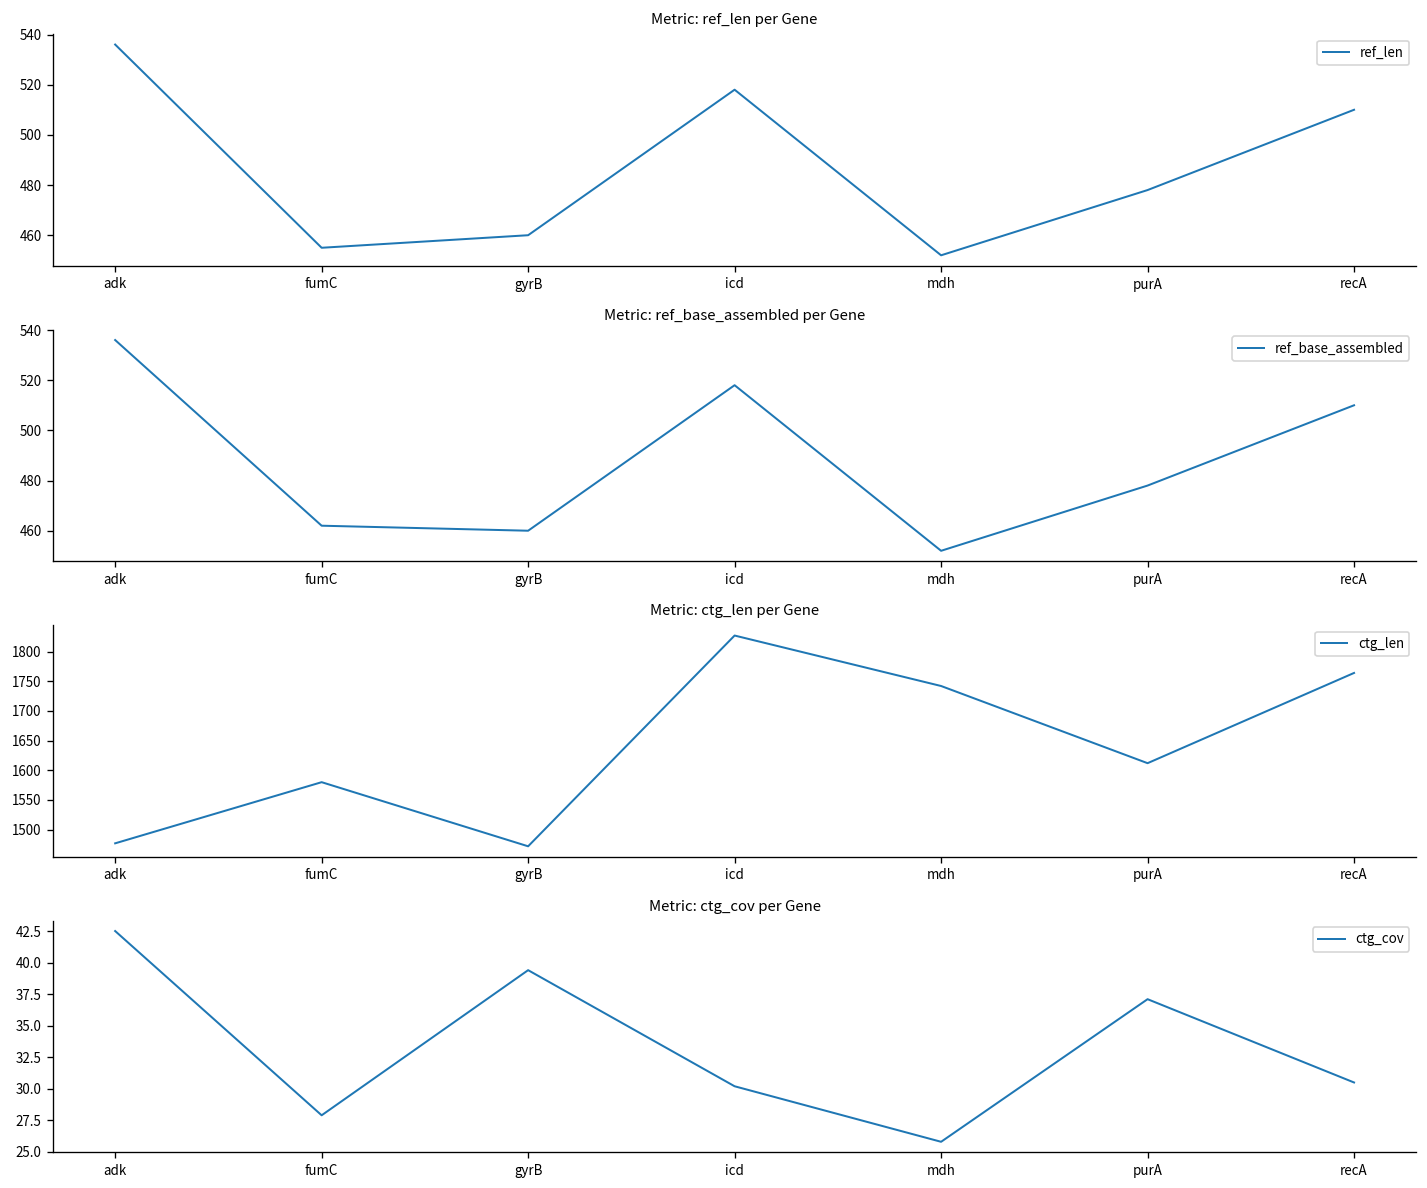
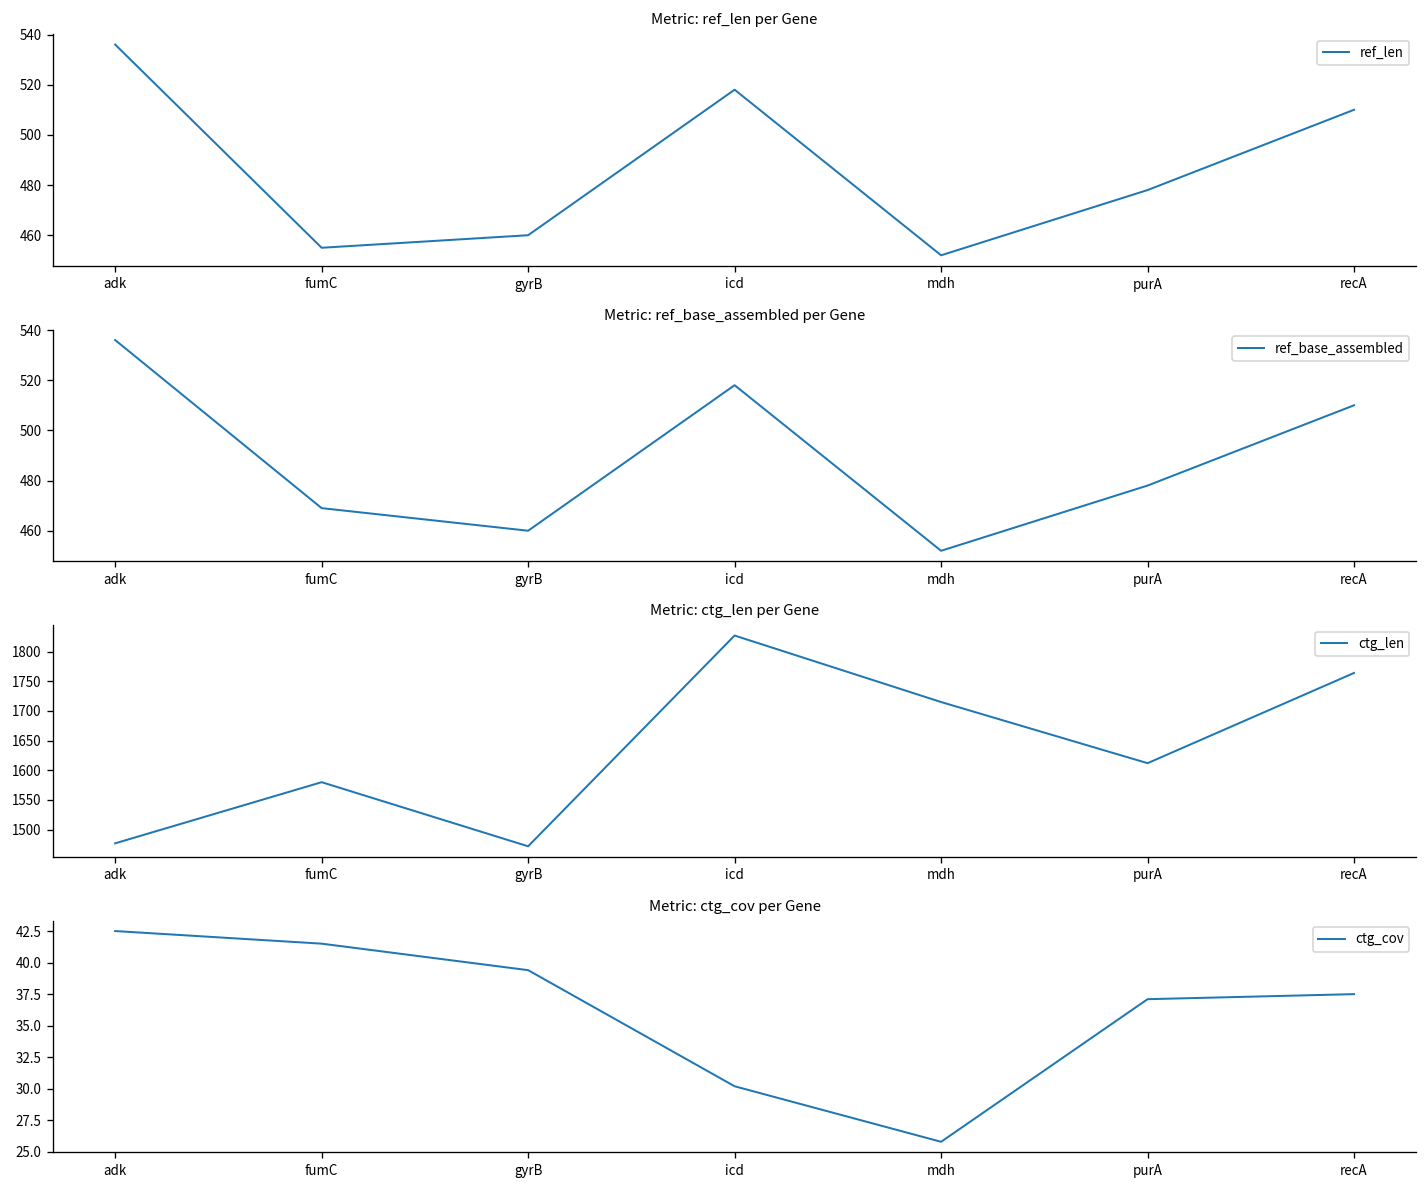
Metric: ref_base_assembled per Gene, fumC: 462 -> 469
Metric: ctg_len per Gene, mdh: 1740 -> 1720
Metric: ctg_cov per Gene, fumC: 27.9 -> 41.5
Metric: ctg_cov per Gene, recA: 30.5 -> 37.5
